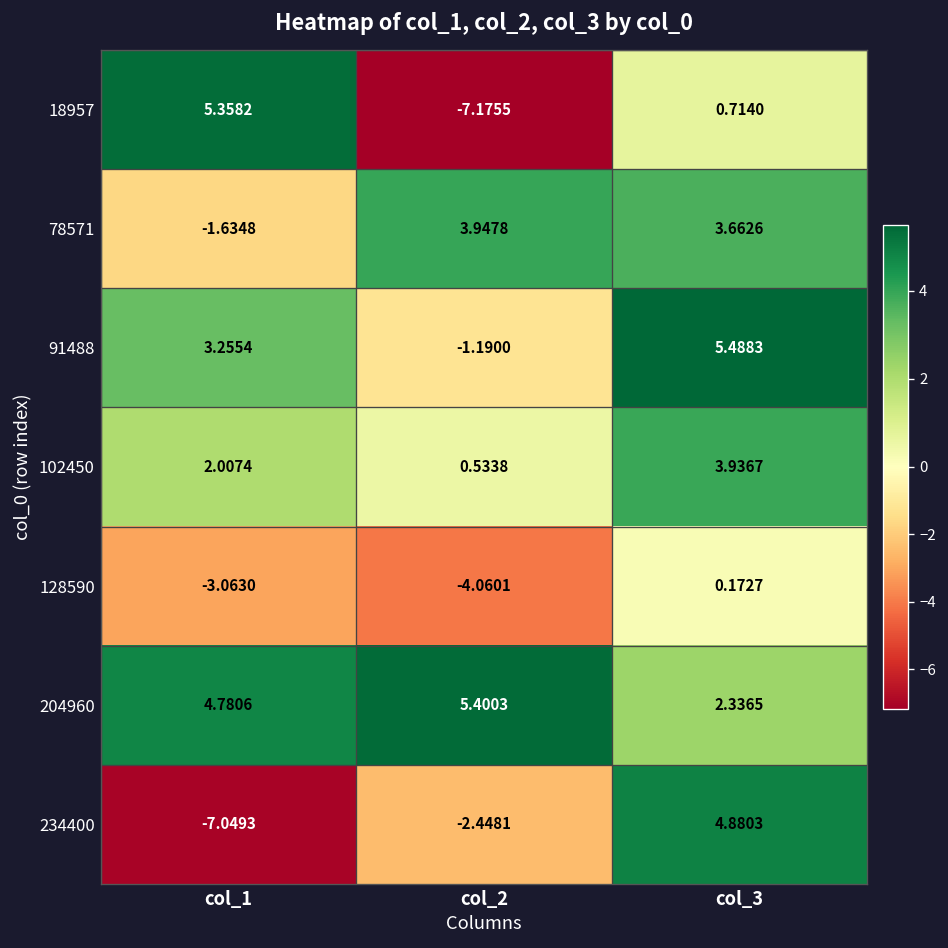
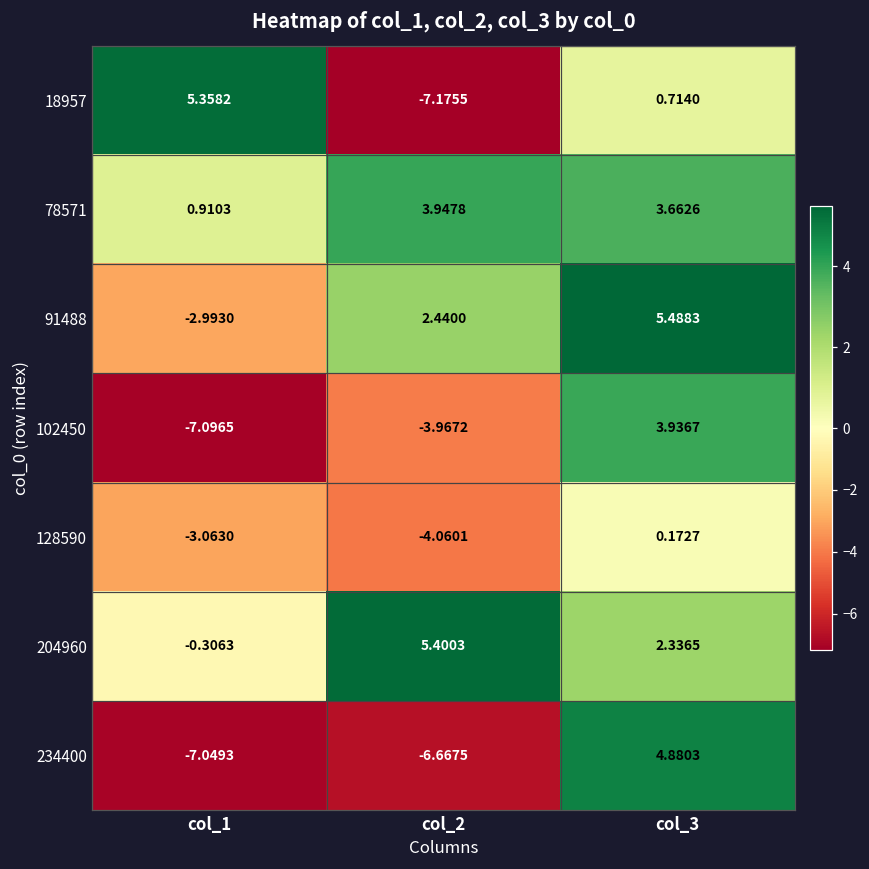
78571, col_1: -1.6348 -> 0.9103
91488, col_1: 3.2554 -> -2.9930
91488, col_2: -1.1900 -> 2.4400
102450, col_1: 2.0074 -> -7.0965
102450, col_2: 0.5338 -> -3.9672
204960, col_1: 4.7806 -> -0.3063
234400, col_2: -2.4481 -> -6.6675
